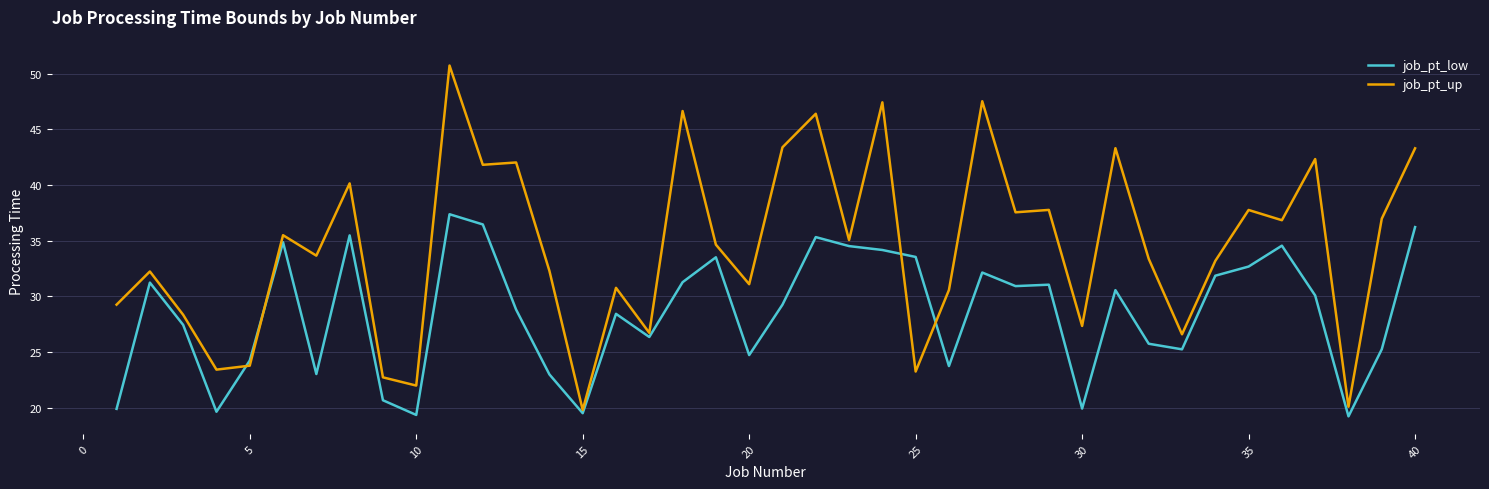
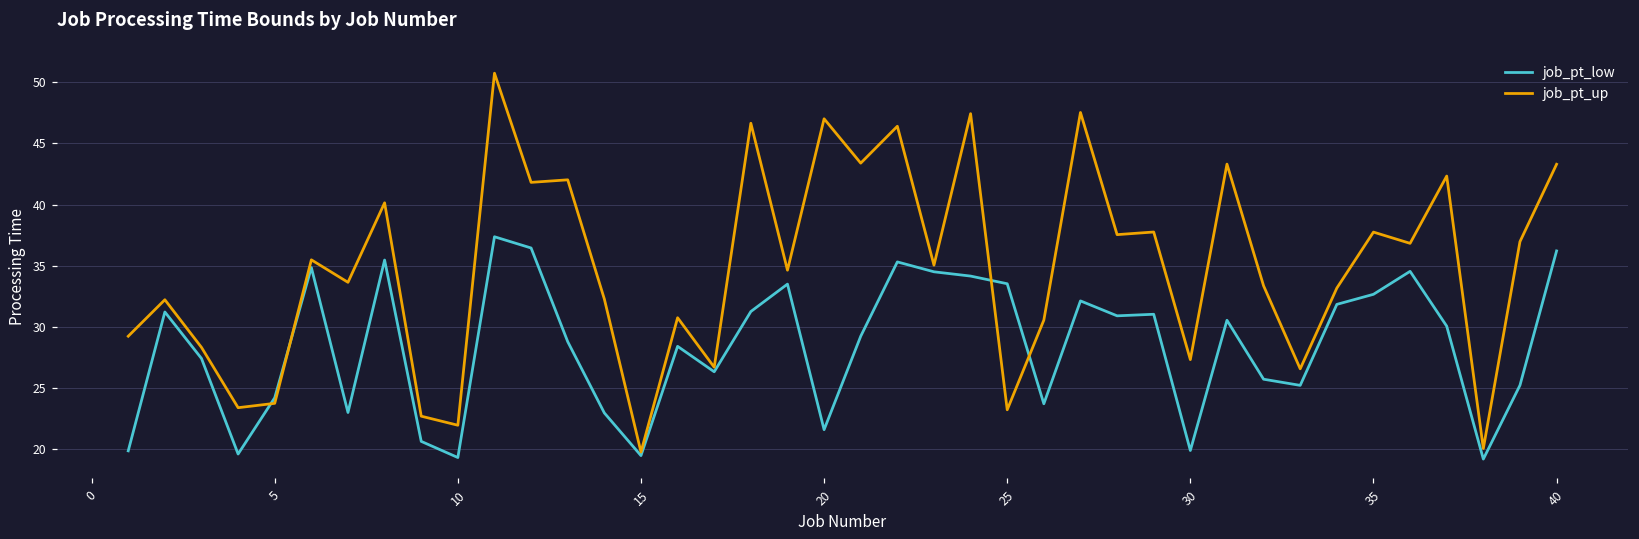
job_pt_low, 20: 24.7 -> 21.6
job_pt_up, 20: 31.1 -> 47.0
